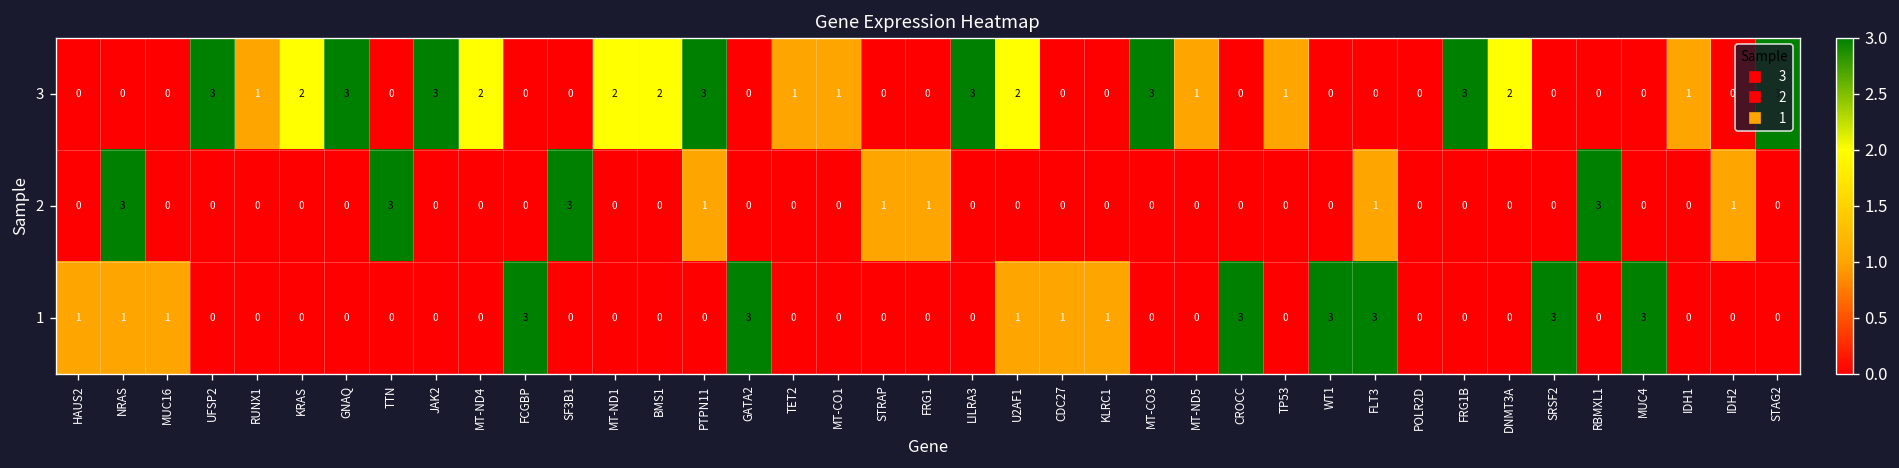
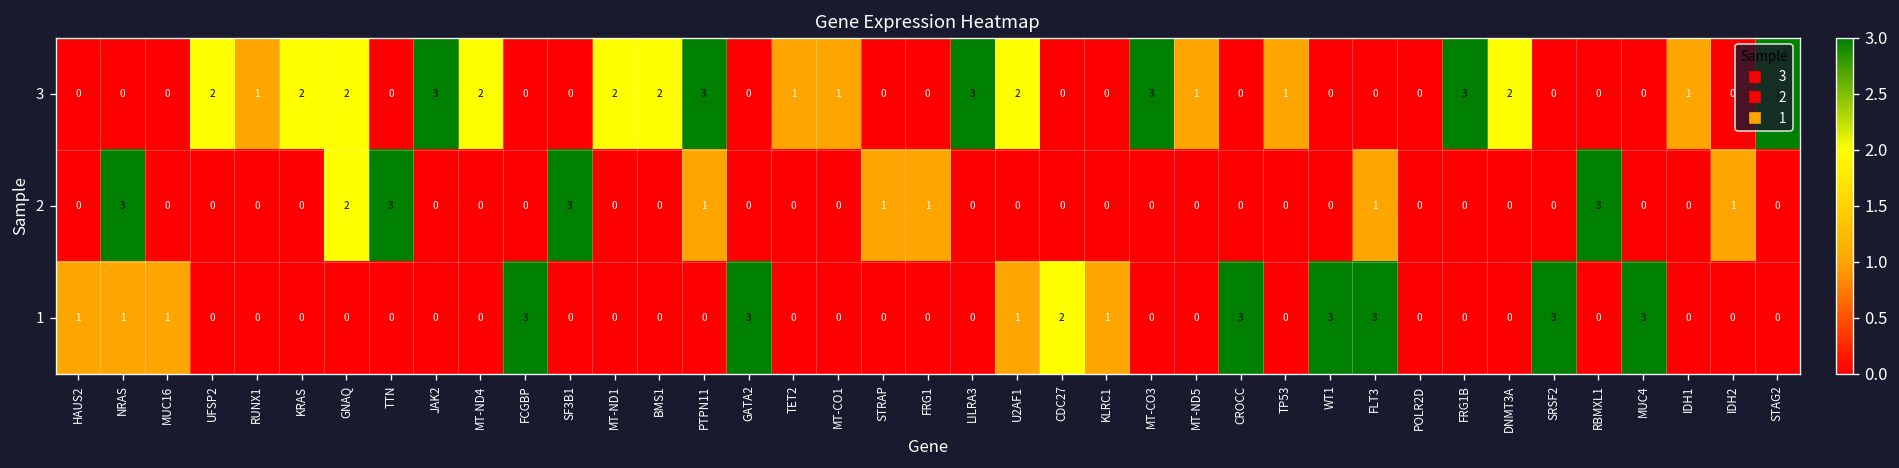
3, UFSP2: 3 -> 2
3, GNAQ: 3 -> 2
2, GNAQ: 0 -> 2
1, CDC27: 1 -> 2
